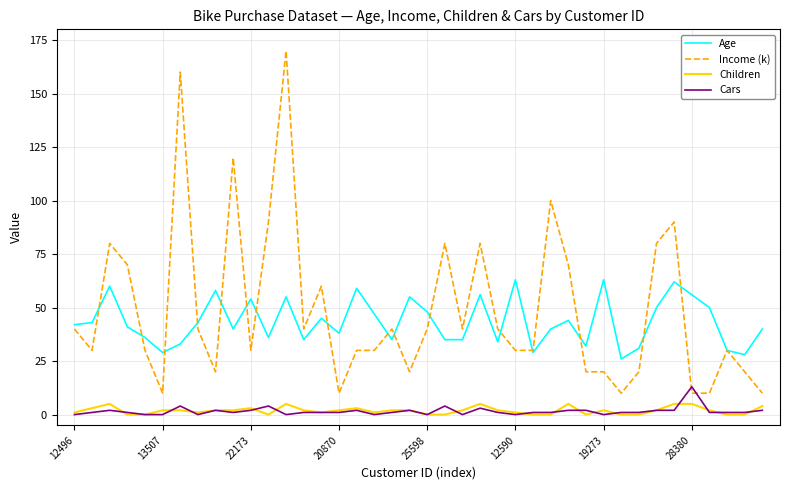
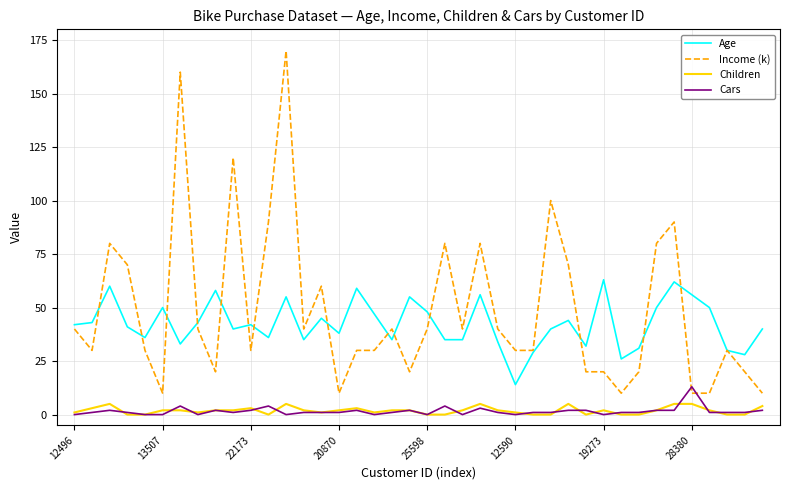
Age, 13507: 29 -> 50
Age, 22173: 54 -> 42
Age, 12590: 63 -> 14
